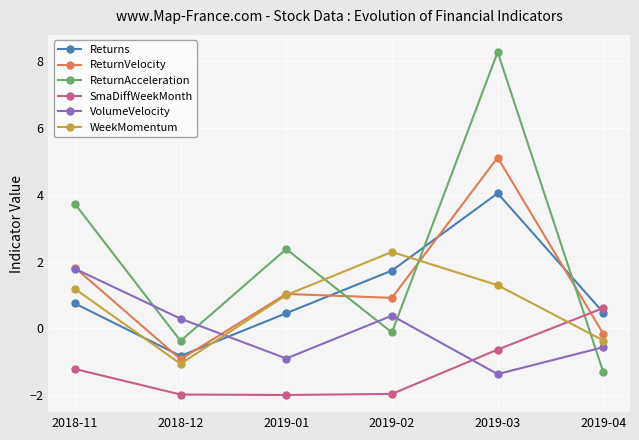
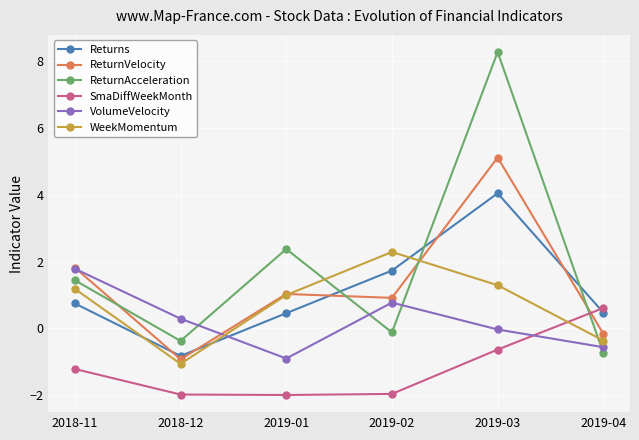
ReturnAcceleration, 2018-11: 3.7 -> 1.4
VolumeVelocity, 2019-02: 0.4 -> 0.8
VolumeVelocity, 2019-03: -1.4 -> 0.0
ReturnAcceleration, 2019-04: -1.3 -> -0.7
